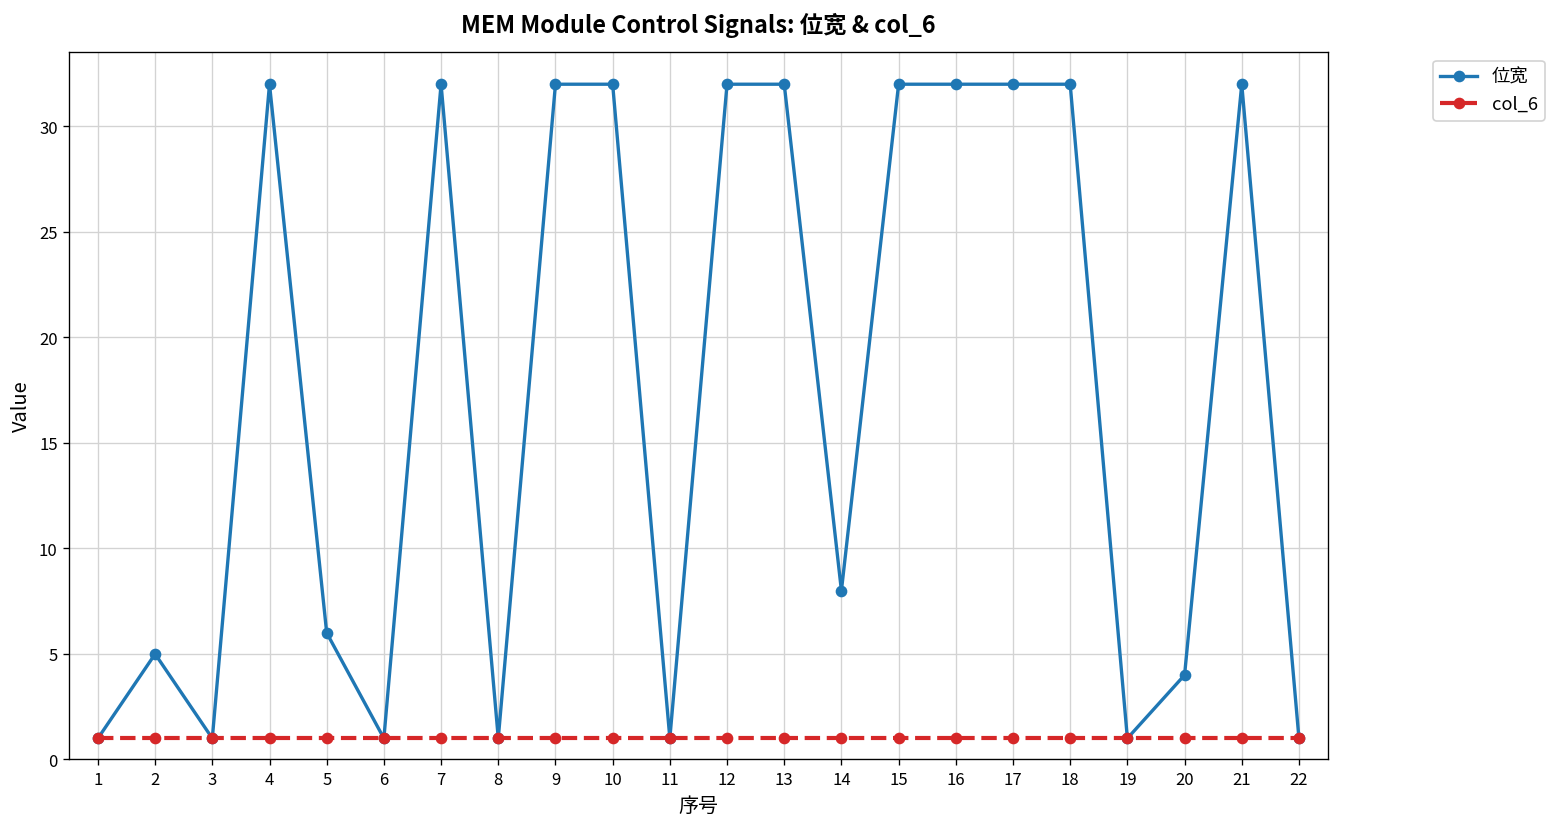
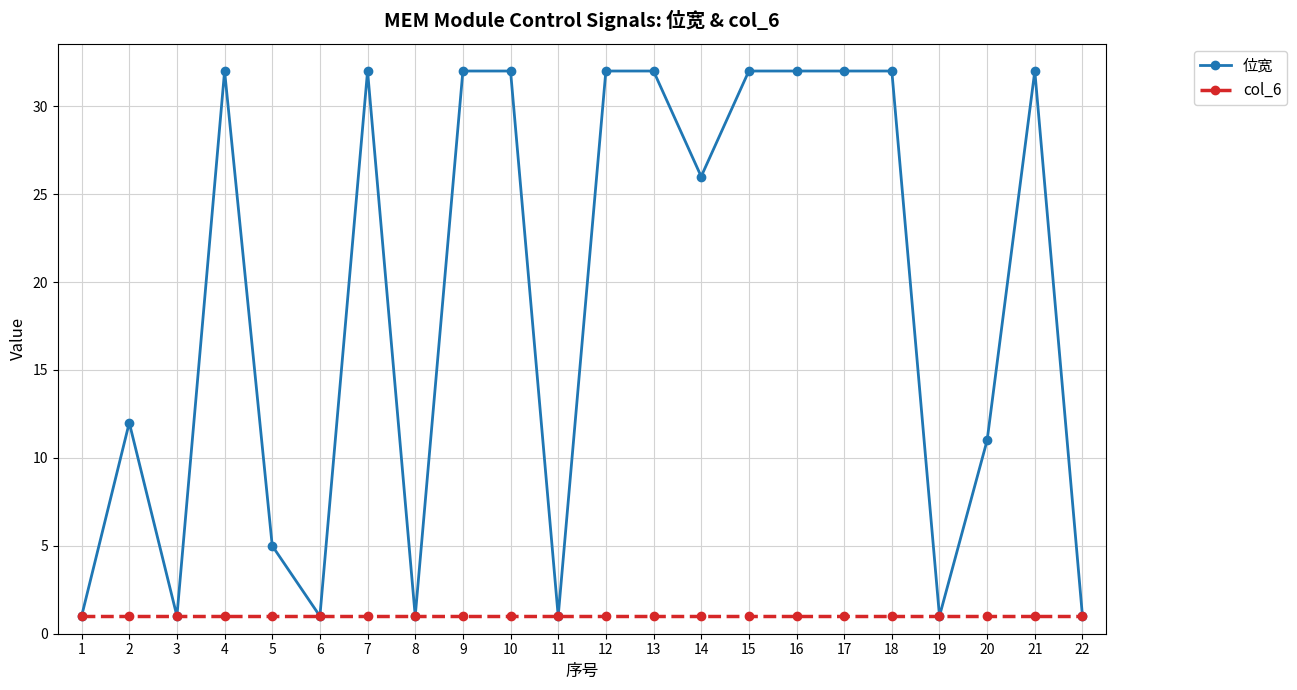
位宽, 2: 5 -> 12
位宽, 5: 6 -> 5
位宽, 14: 8 -> 26
位宽, 20: 4 -> 11
